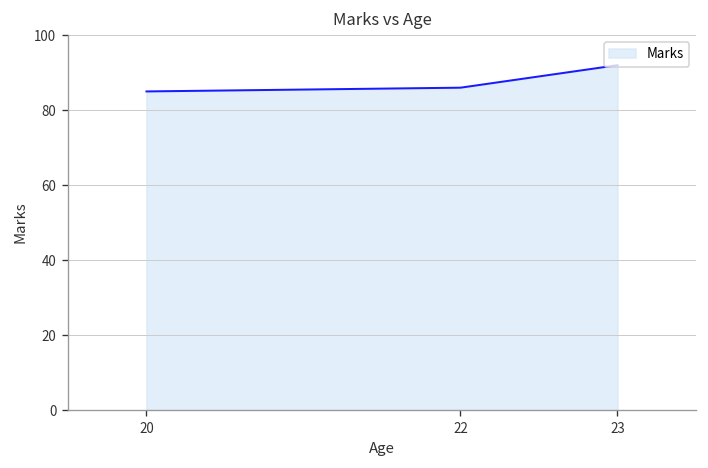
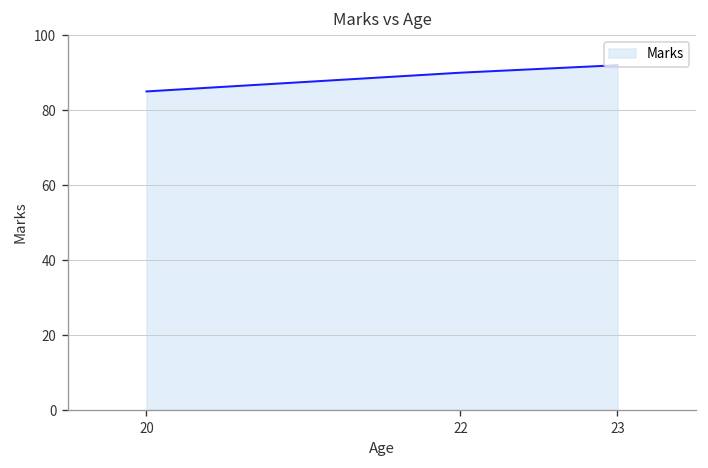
22: 86 -> 90
